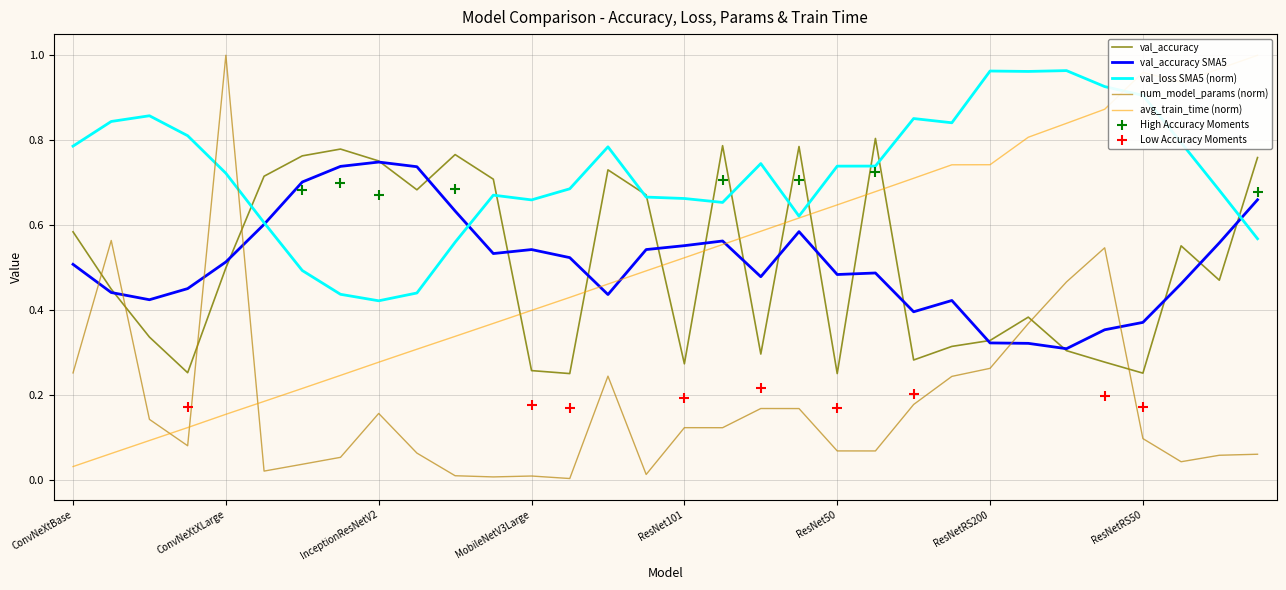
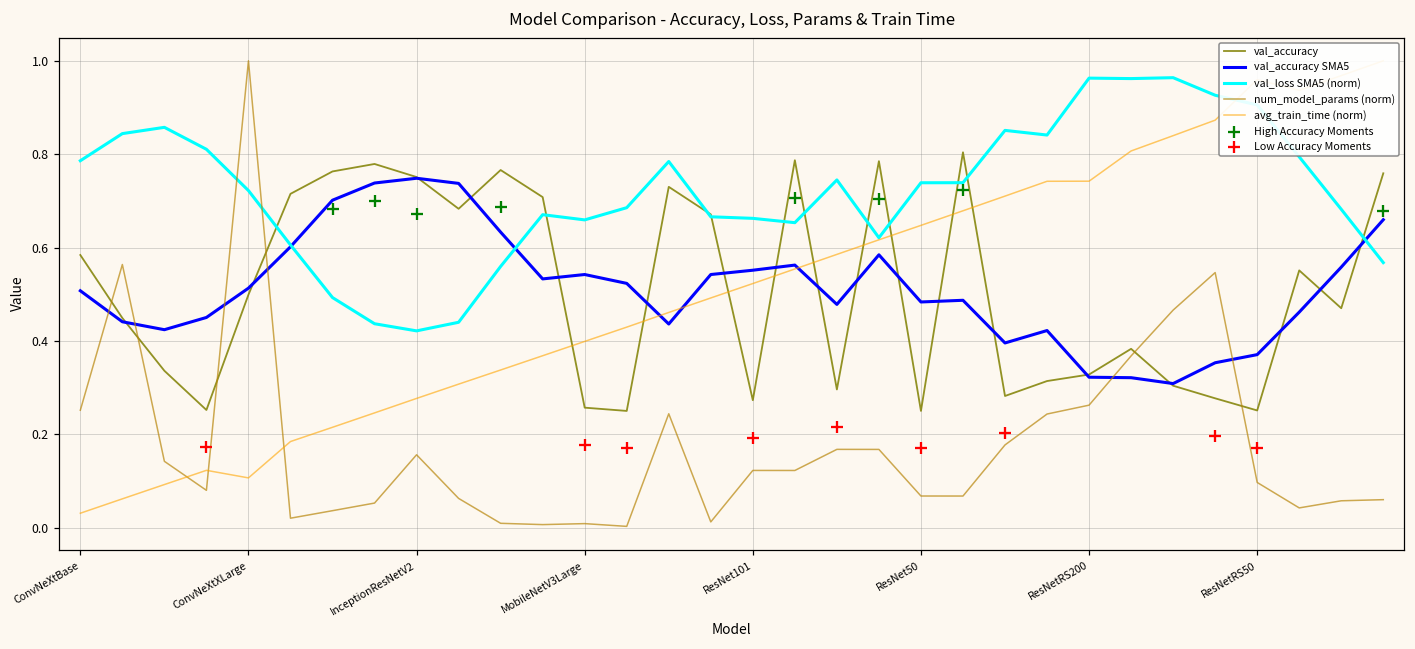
avg_train_time (norm), ConvNeXtXLarge: 0.15 -> 0.11
